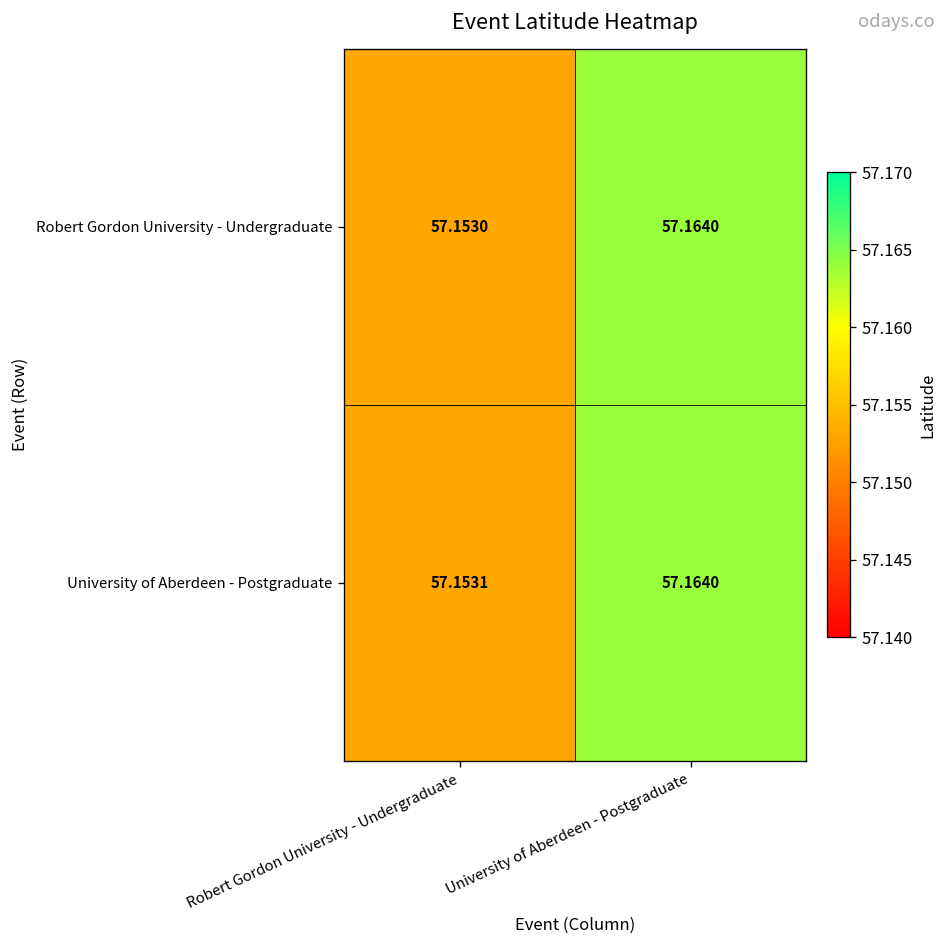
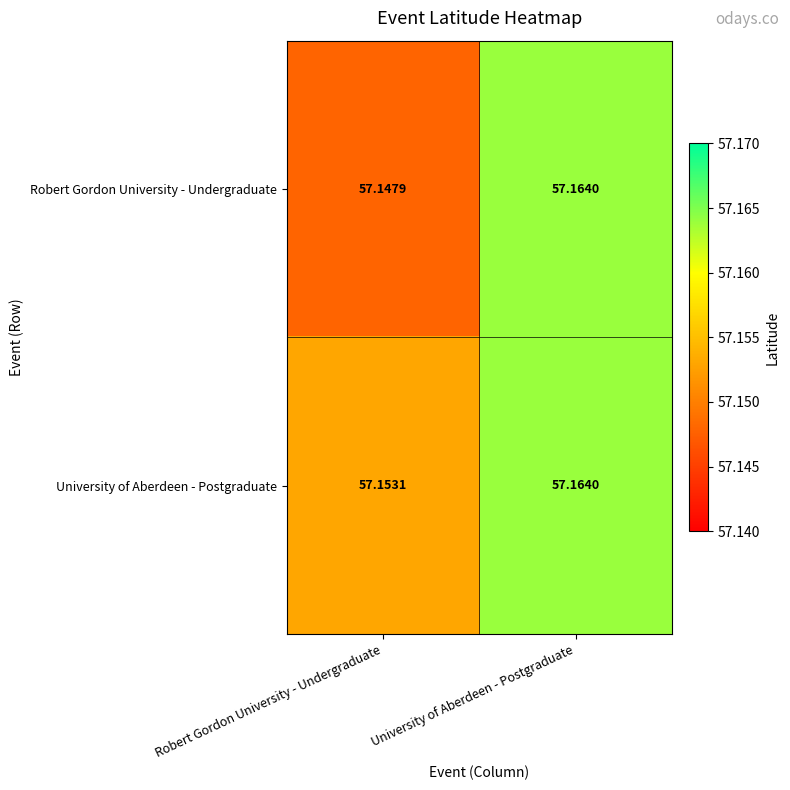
Robert Gordon University - Undergraduate, Robert Gordon University - Undergraduate: 57.1530 -> 57.1479
